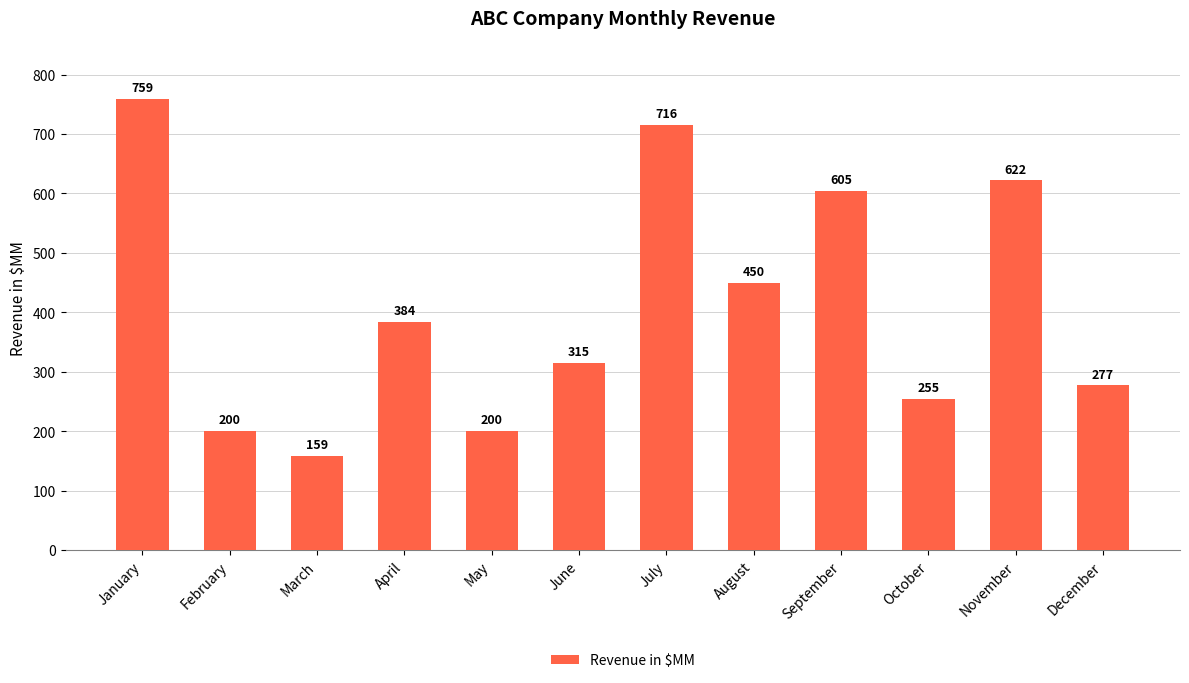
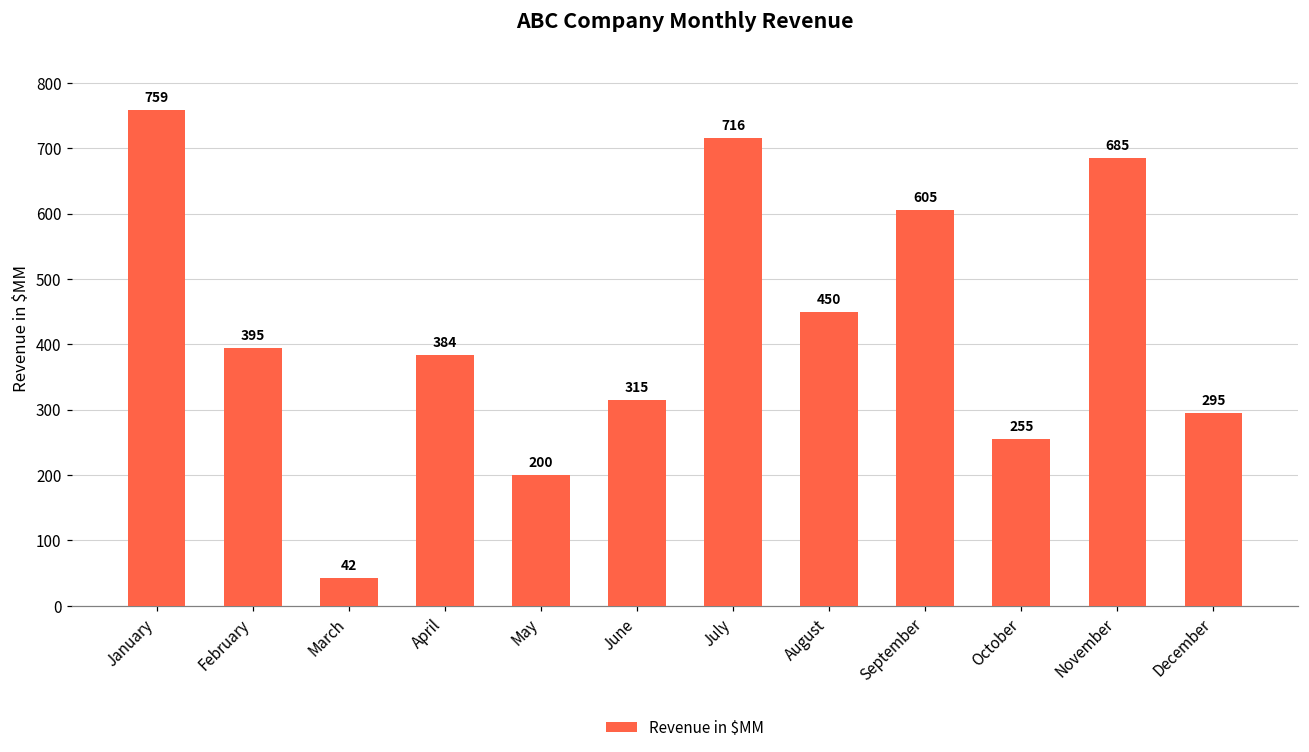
February: 200 -> 395
March: 159 -> 42
November: 622 -> 685
December: 277 -> 295
